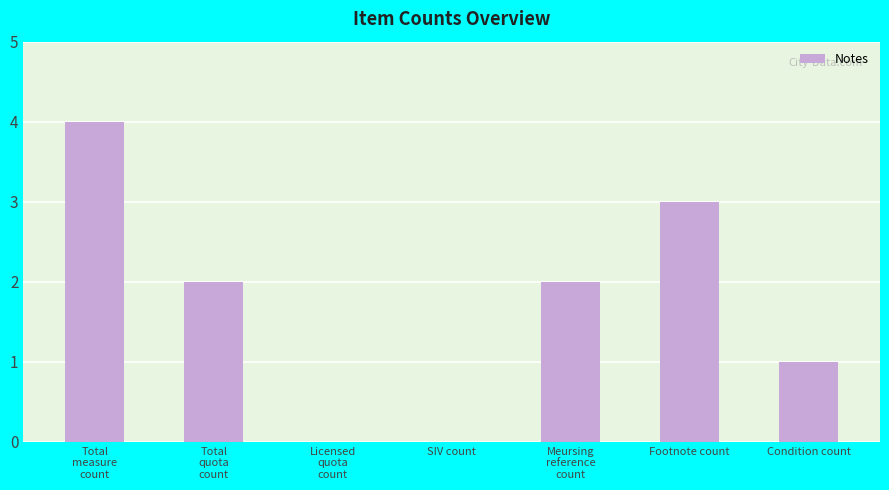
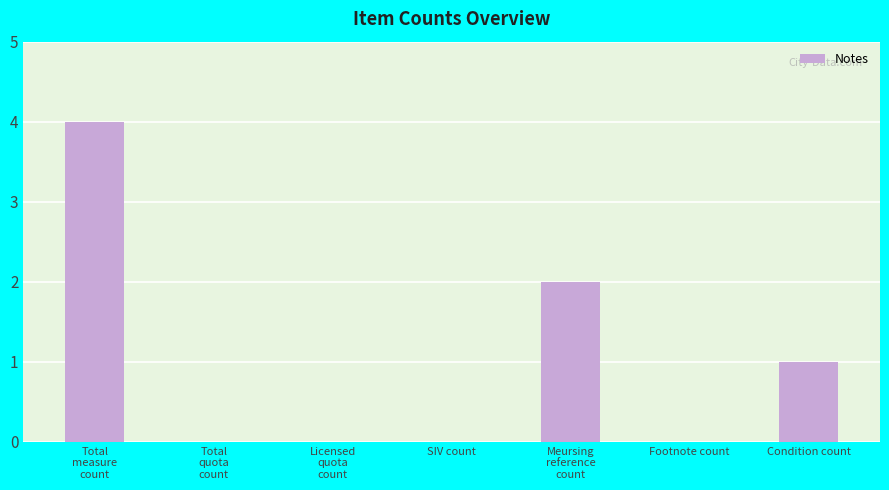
Total quota count: 2 -> 0
Footnote count: 3 -> 0
